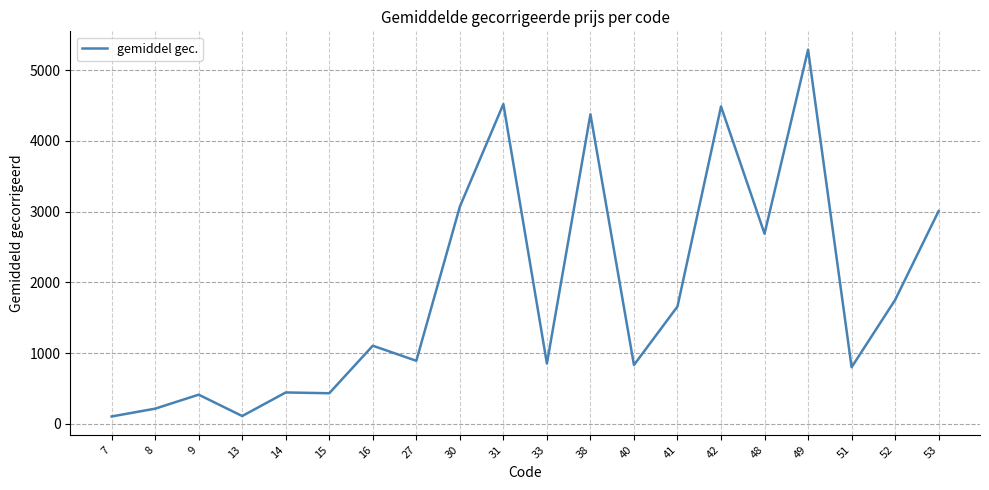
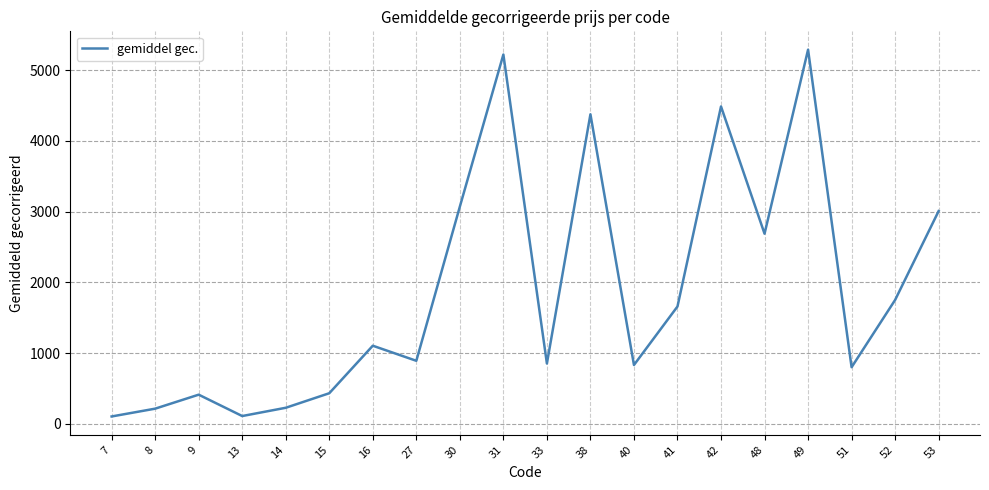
14: 400 -> 200
31: 4500 -> 5200
